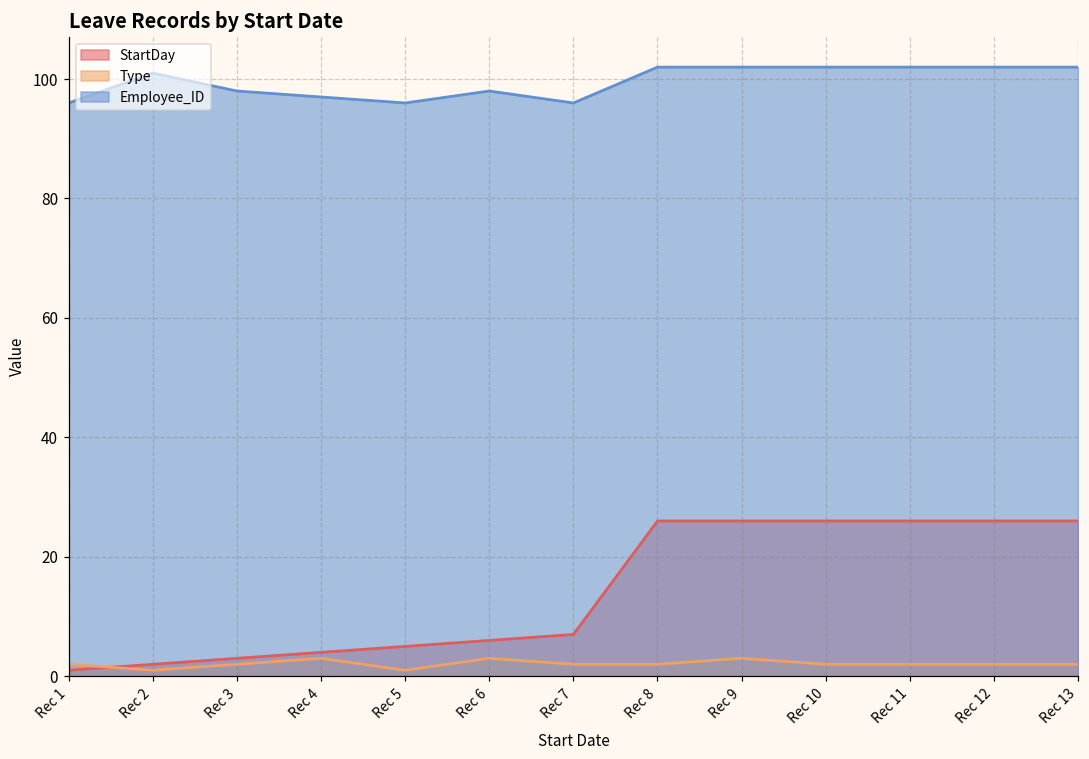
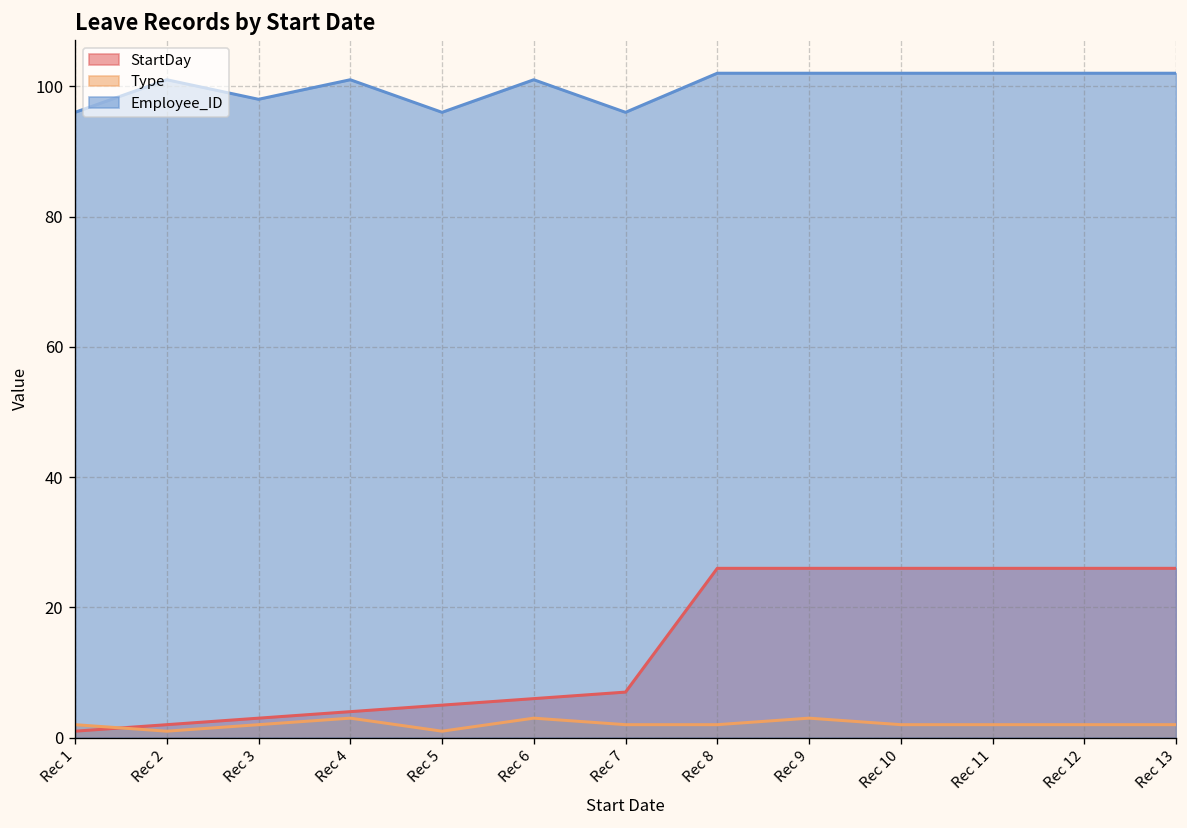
Employee_ID, Rec 4: 97 -> 101
Employee_ID, Rec 6: 98 -> 101
